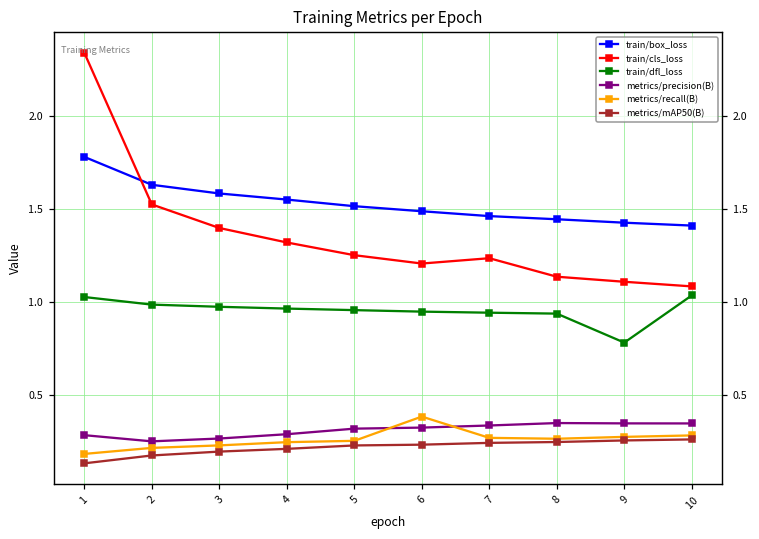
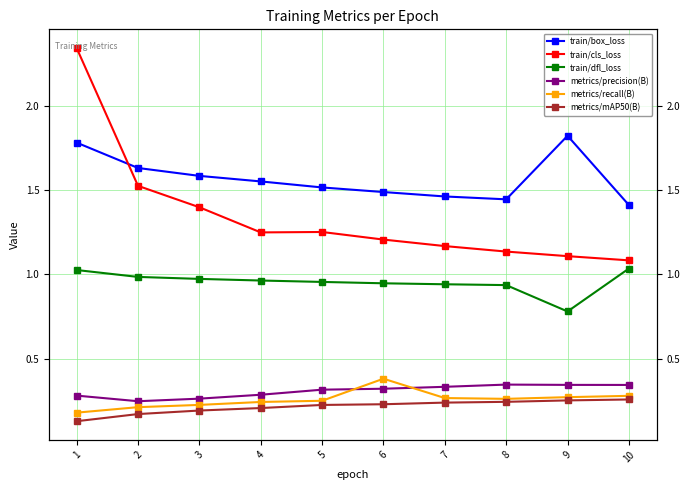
train/cls_loss, 4: 1.32 -> 1.25
train/cls_loss, 7: 1.24 -> 1.17
train/box_loss, 9: 1.43 -> 1.82
